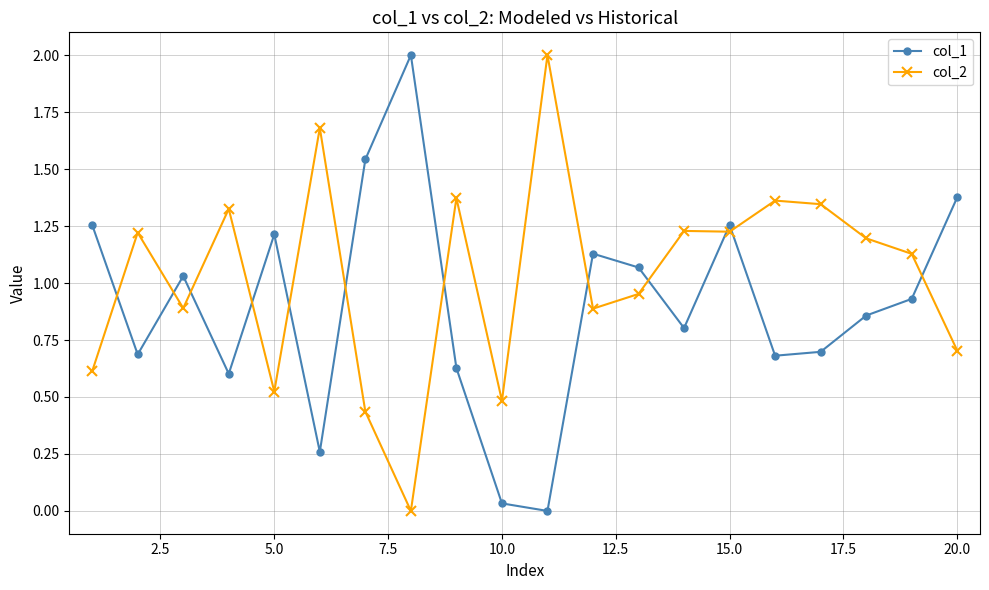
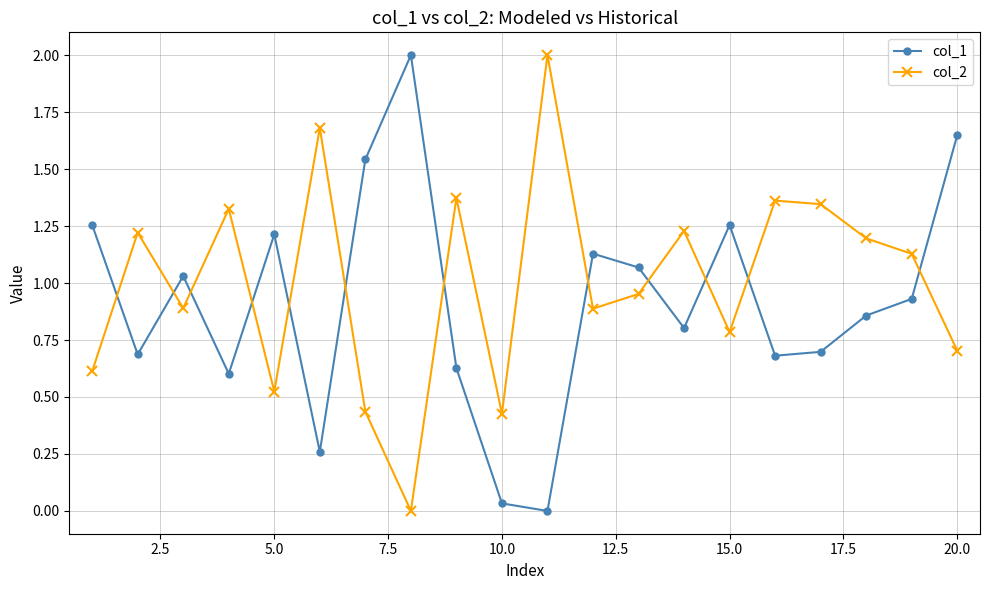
col_2, 10.0: 0.48 -> 0.43
col_2, 15.0: 1.23 -> 0.78
col_1, 20.0: 1.38 -> 1.65
